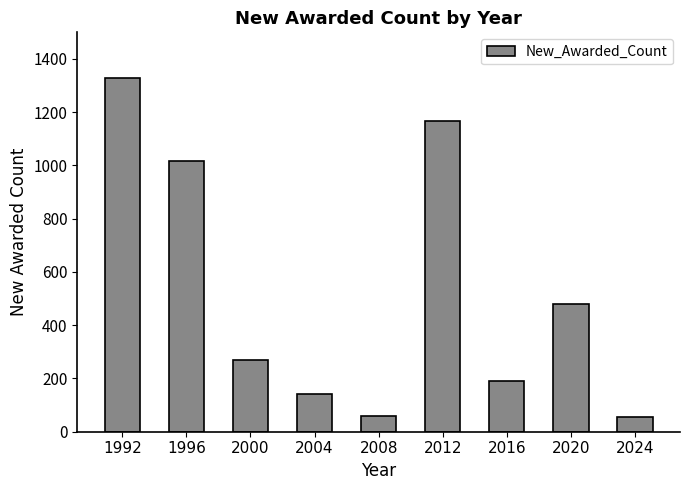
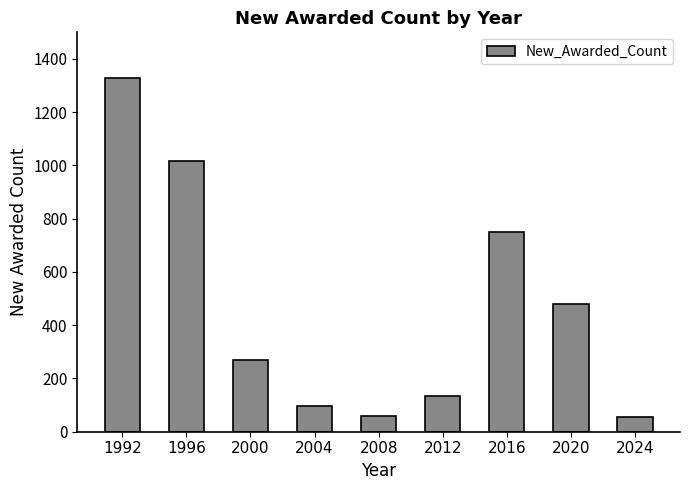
2004: 140 -> 100
2012: 1170 -> 130
2016: 190 -> 750
